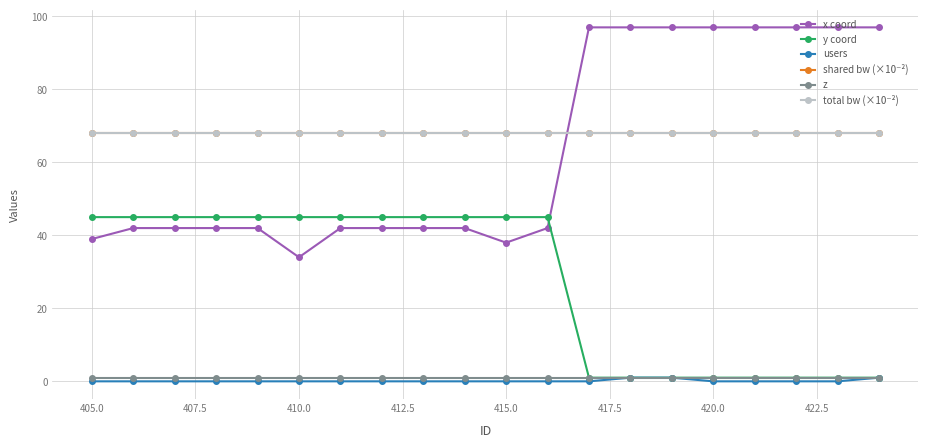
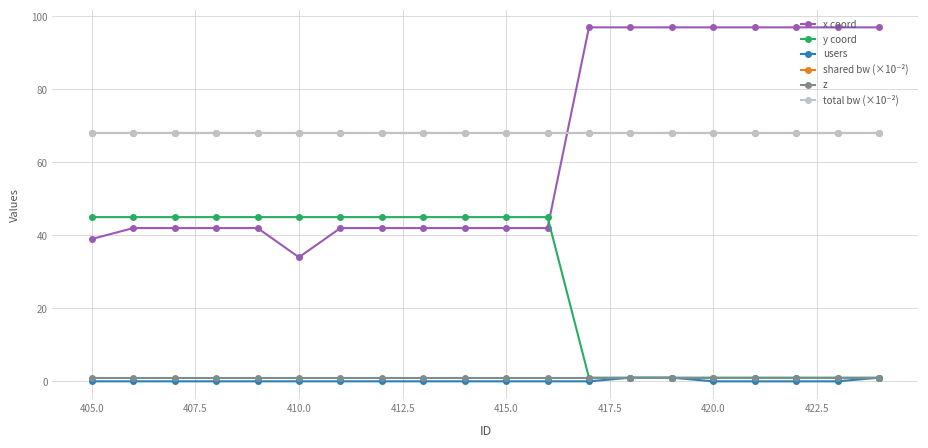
x coord, 415.0: 38 -> 42
